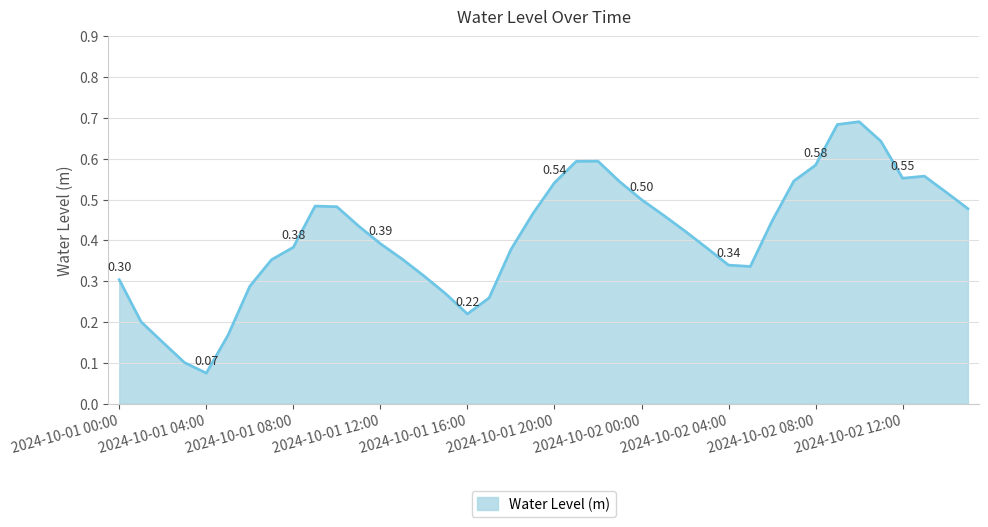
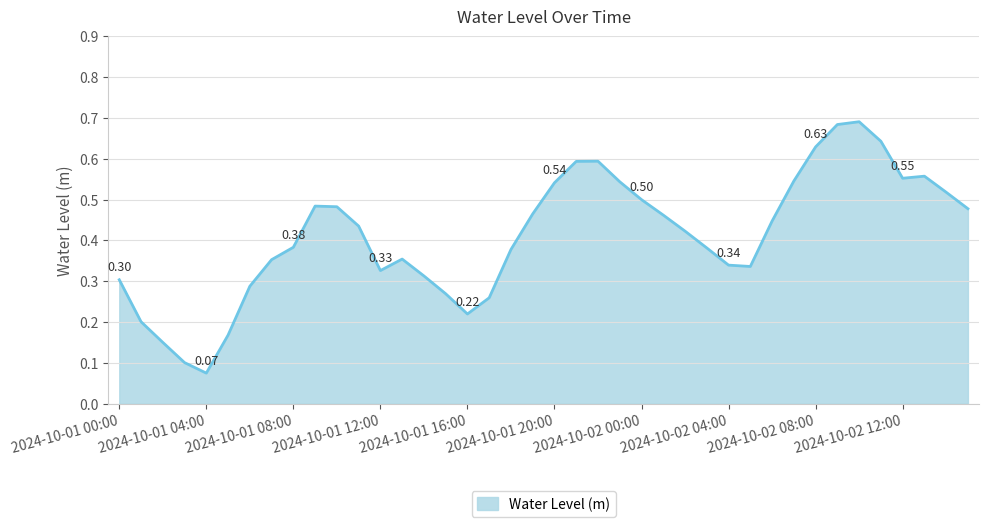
2024-10-01 12:00: 0.39 -> 0.33
2024-10-02 08:00: 0.58 -> 0.63
